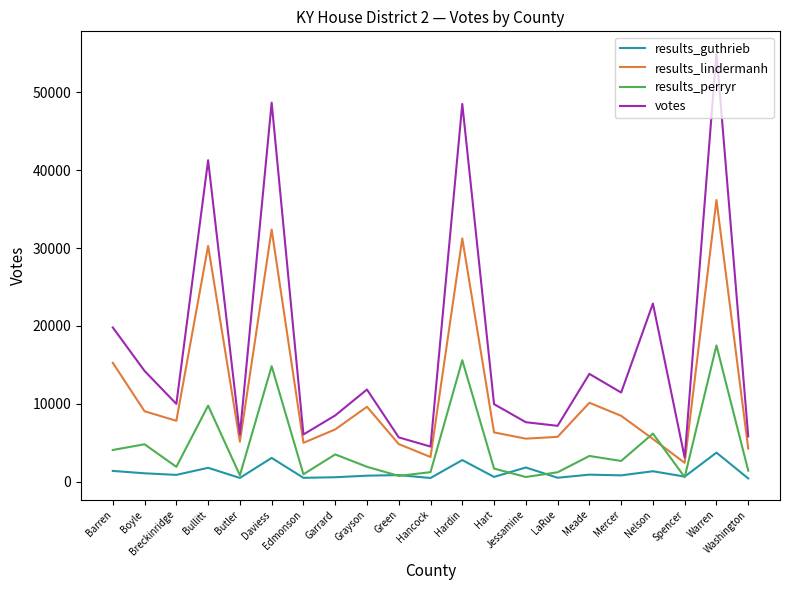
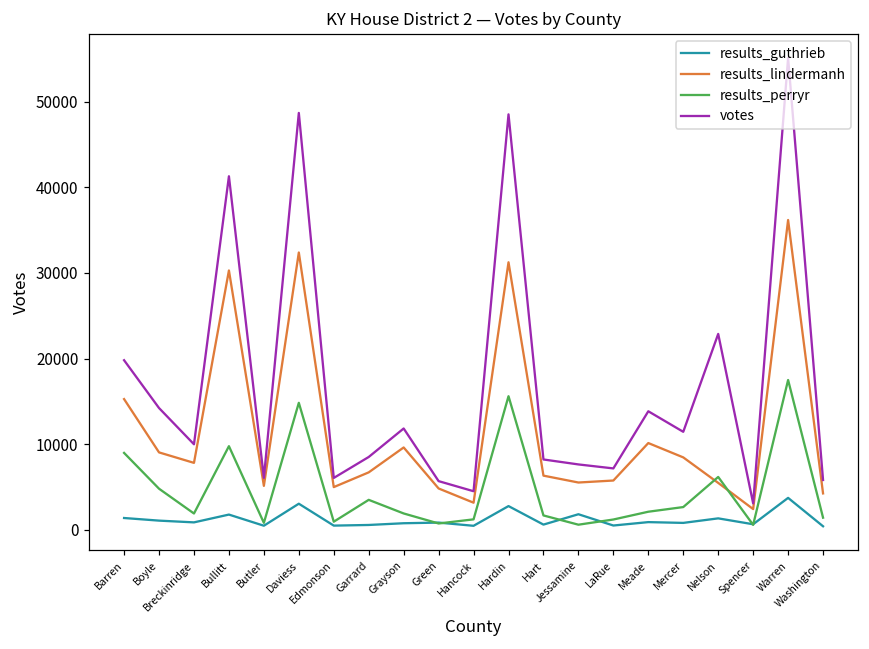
results_perryr, Barren: 4000 -> 9000
votes, Hart: 10000 -> 8000
results_perryr, Meade: 3000 -> 2000
